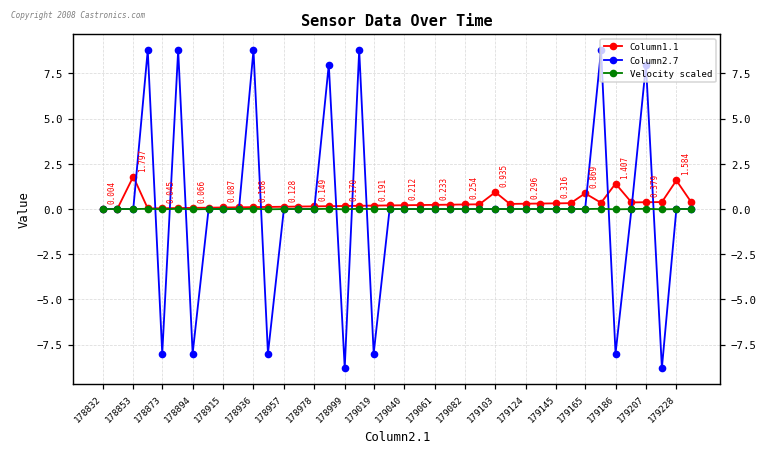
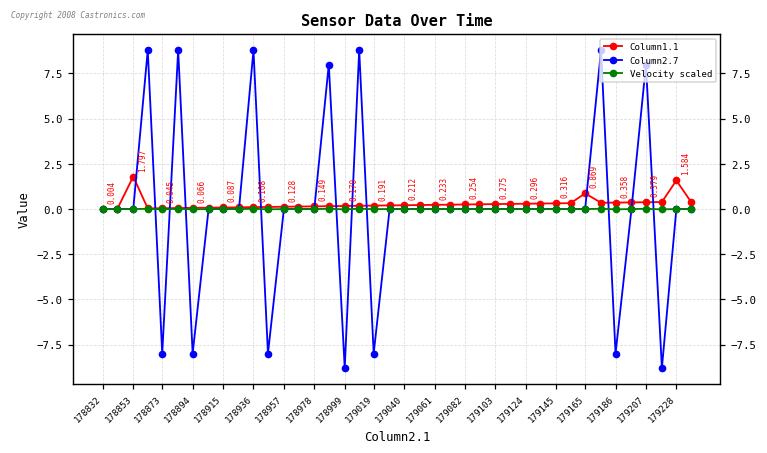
Column1.1, 179103: 0.935 -> 0.275
Column1.1, 179186: 1.407 -> 0.358
